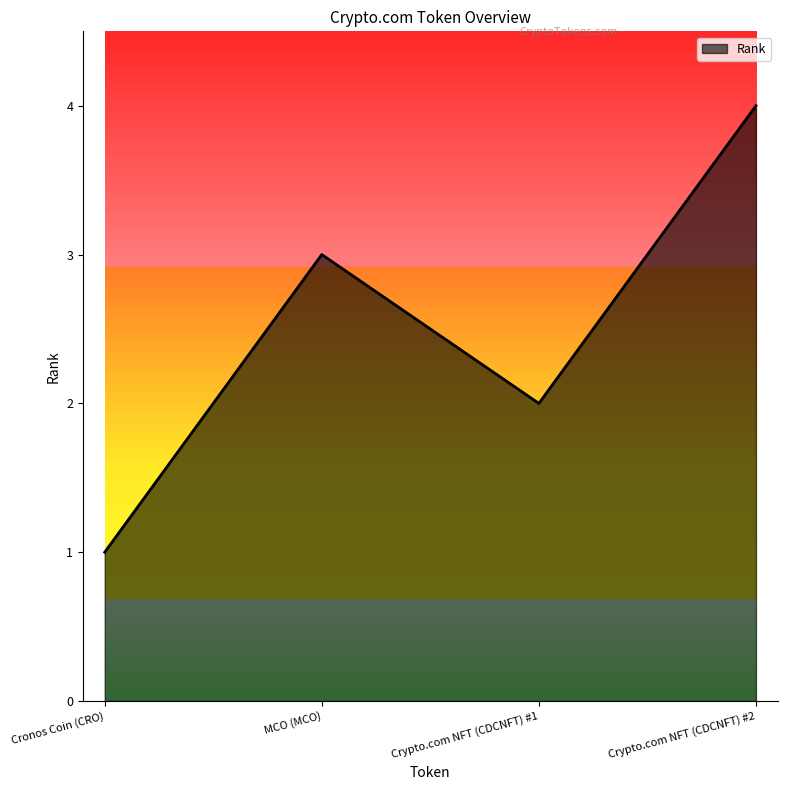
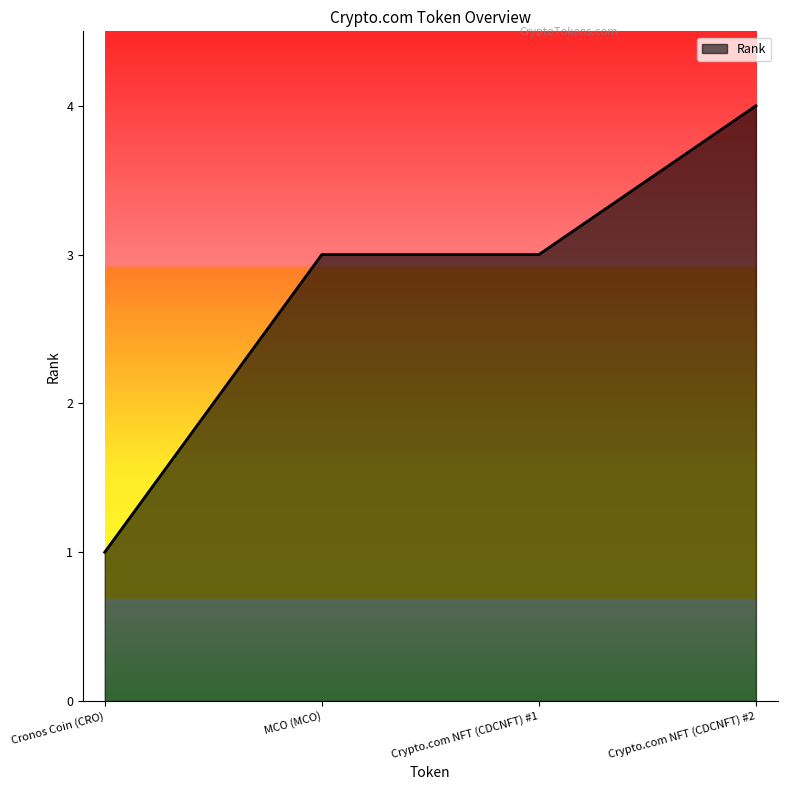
Crypto.com NFT (CDCNFT) #1: 2 -> 3
